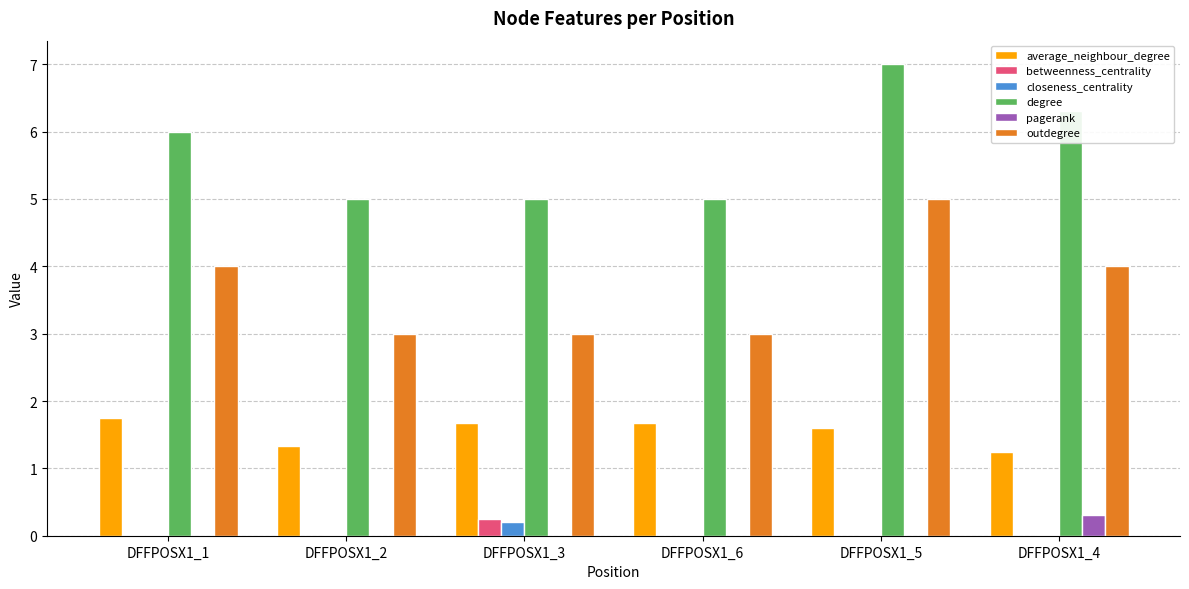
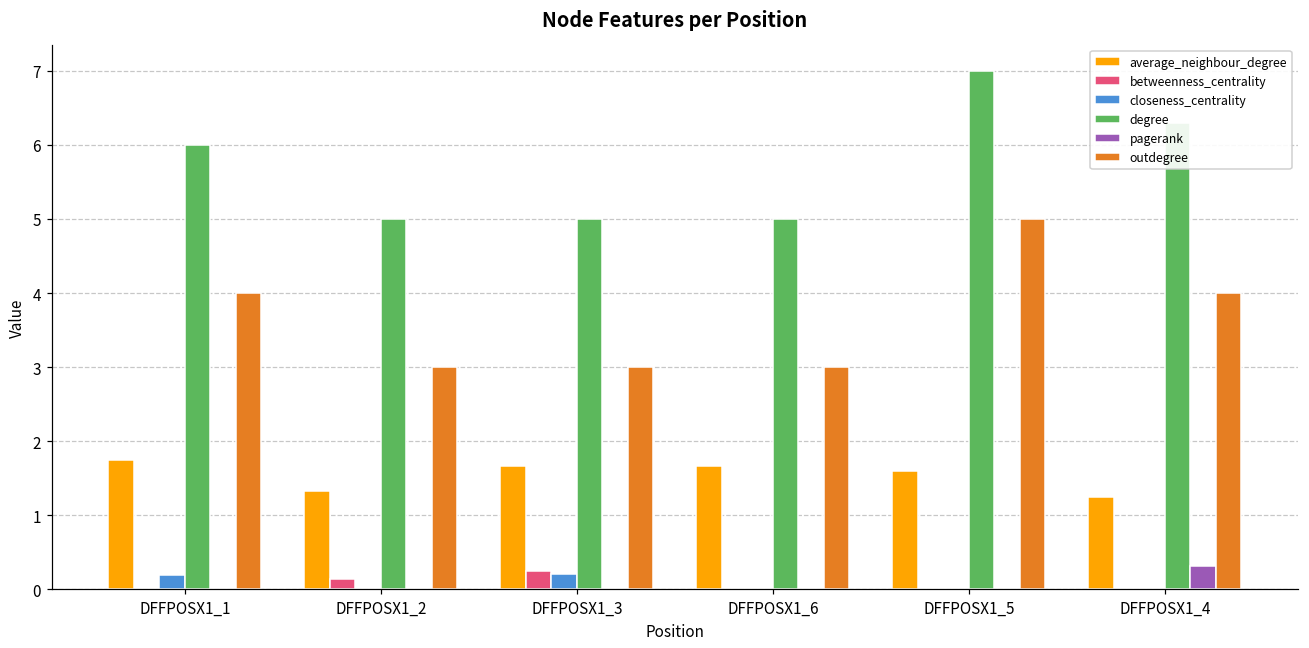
closeness_centrality, DFFPOSX1_1: 0.0 -> 0.2
betweenness_centrality, DFFPOSX1_2: 0.0 -> 0.1
